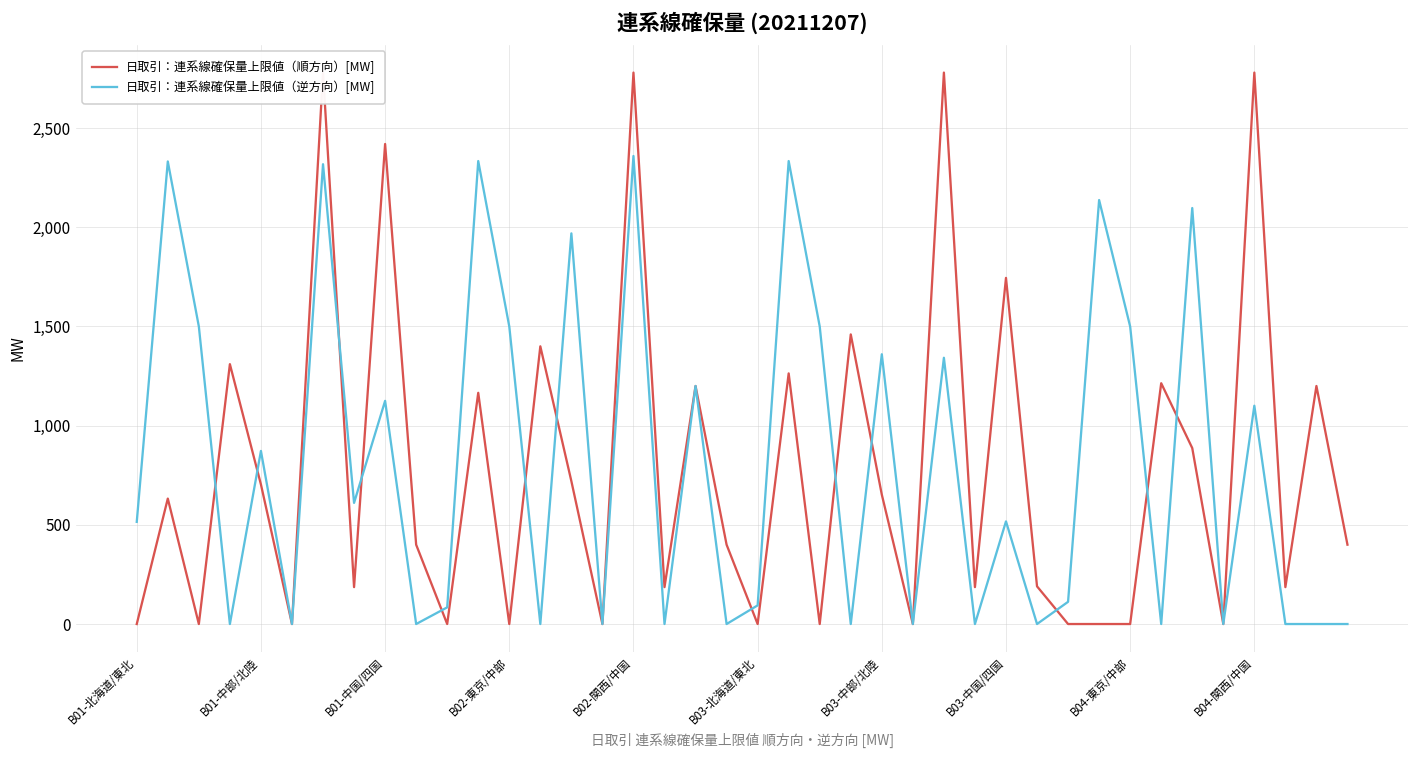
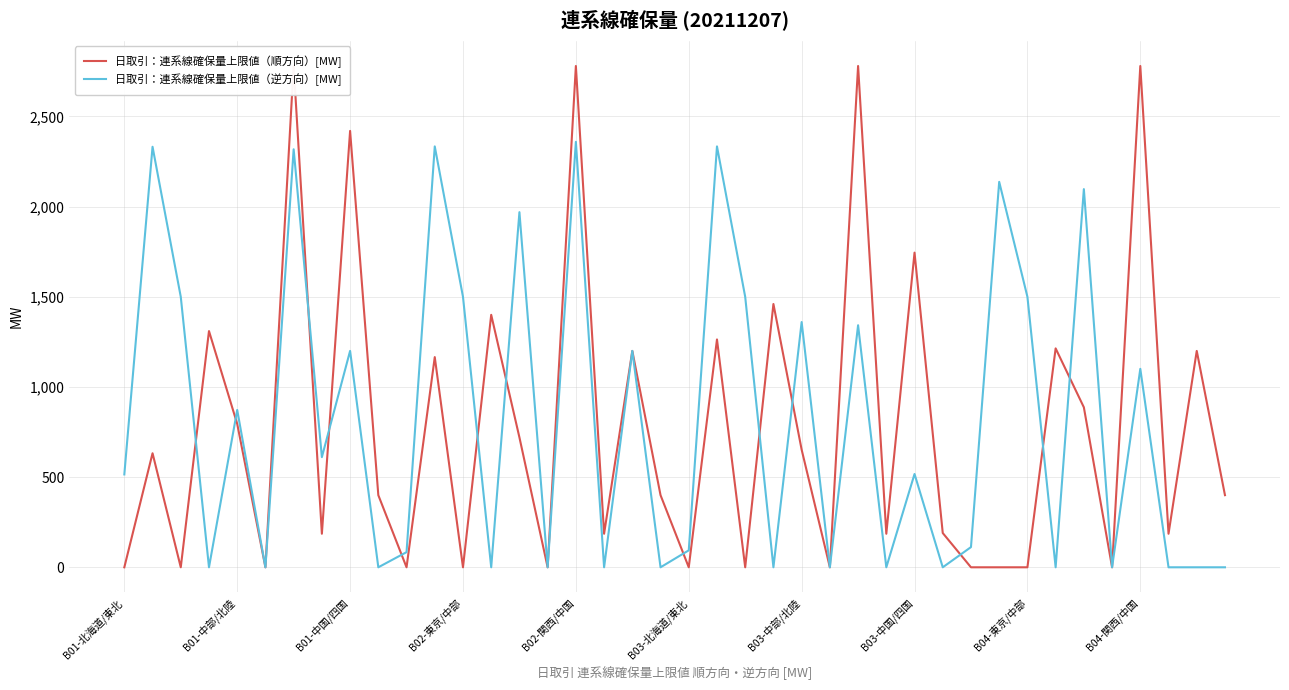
日取引：連系線確保量上限値（順方向）[MW], B01-中部/北陸: 700 -> 800
日取引：連系線確保量上限値（逆方向）[MW], B01-中国/四国: 1,130 -> 1,200
